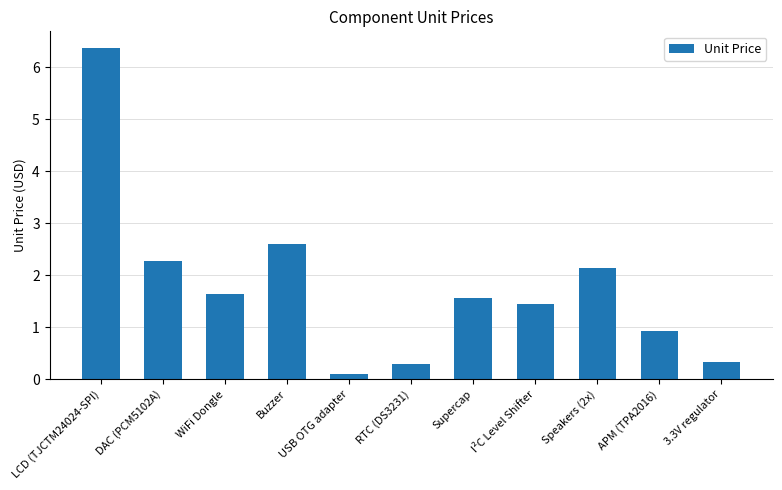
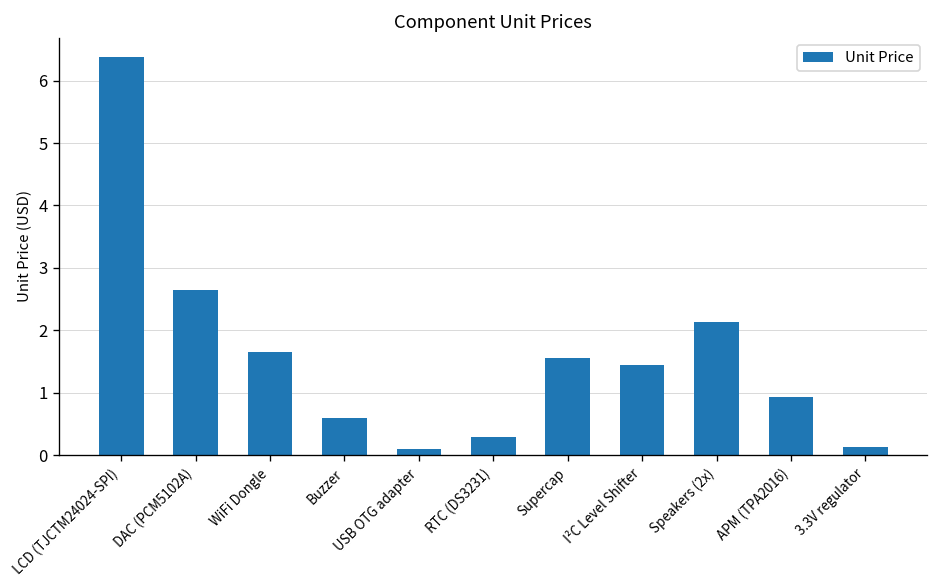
DAC (PCM5102A): 2.3 -> 2.6
Buzzer: 2.6 -> 0.6
3.3V regulator: 0.3 -> 0.1
